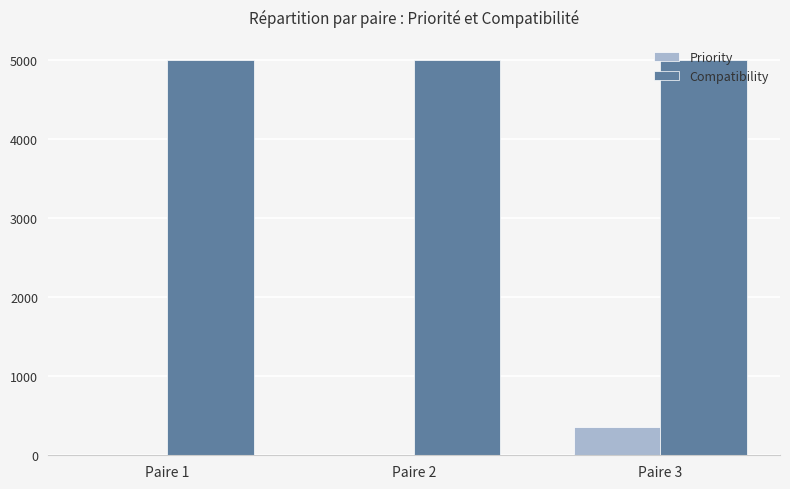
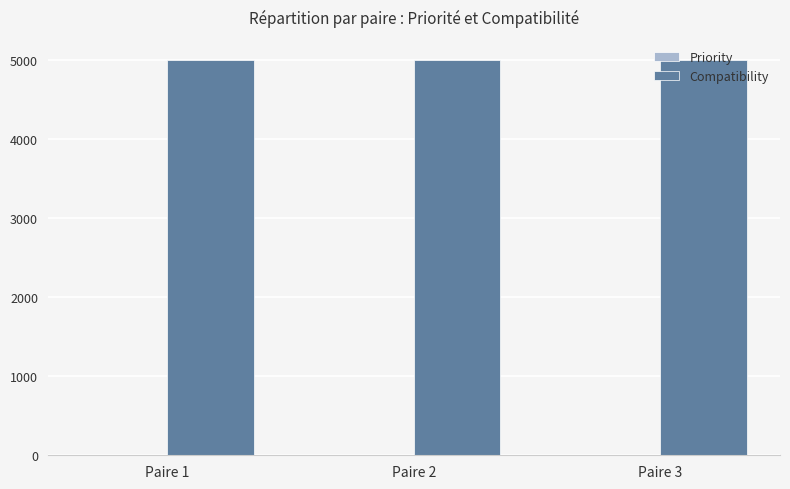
Priority, Paire 3: 400 -> 0
